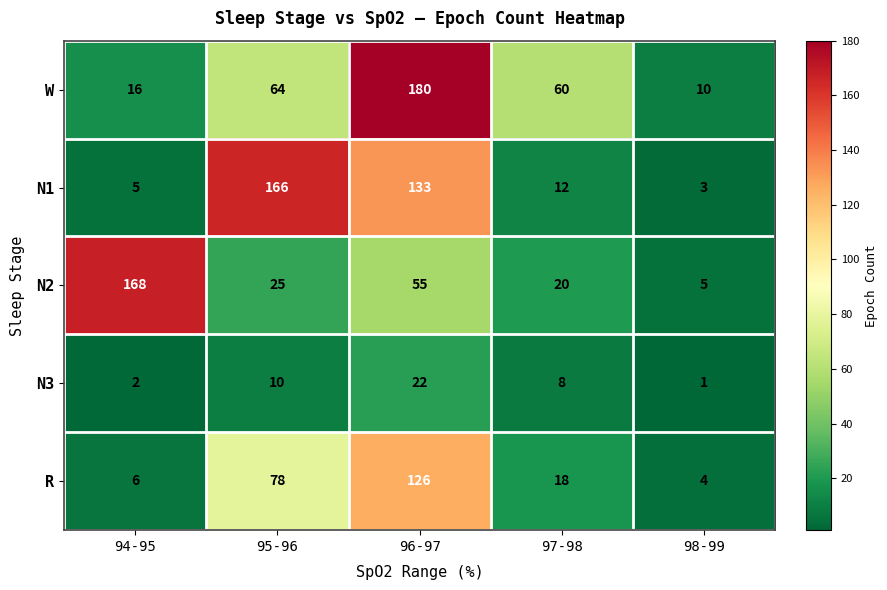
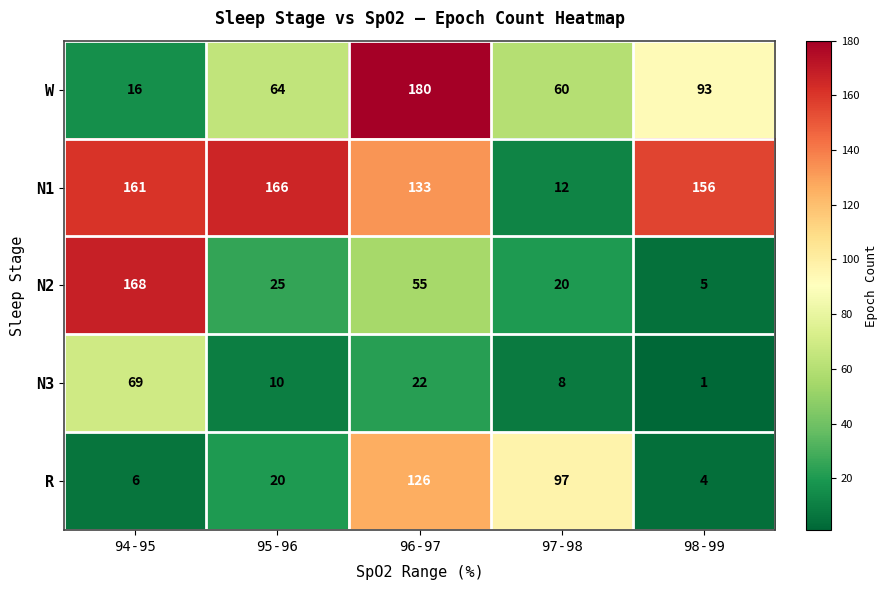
W, 98-99: 10 -> 93
N1, 94-95: 5 -> 161
N1, 98-99: 3 -> 156
N3, 94-95: 2 -> 69
R, 95-96: 78 -> 20
R, 97-98: 18 -> 97
